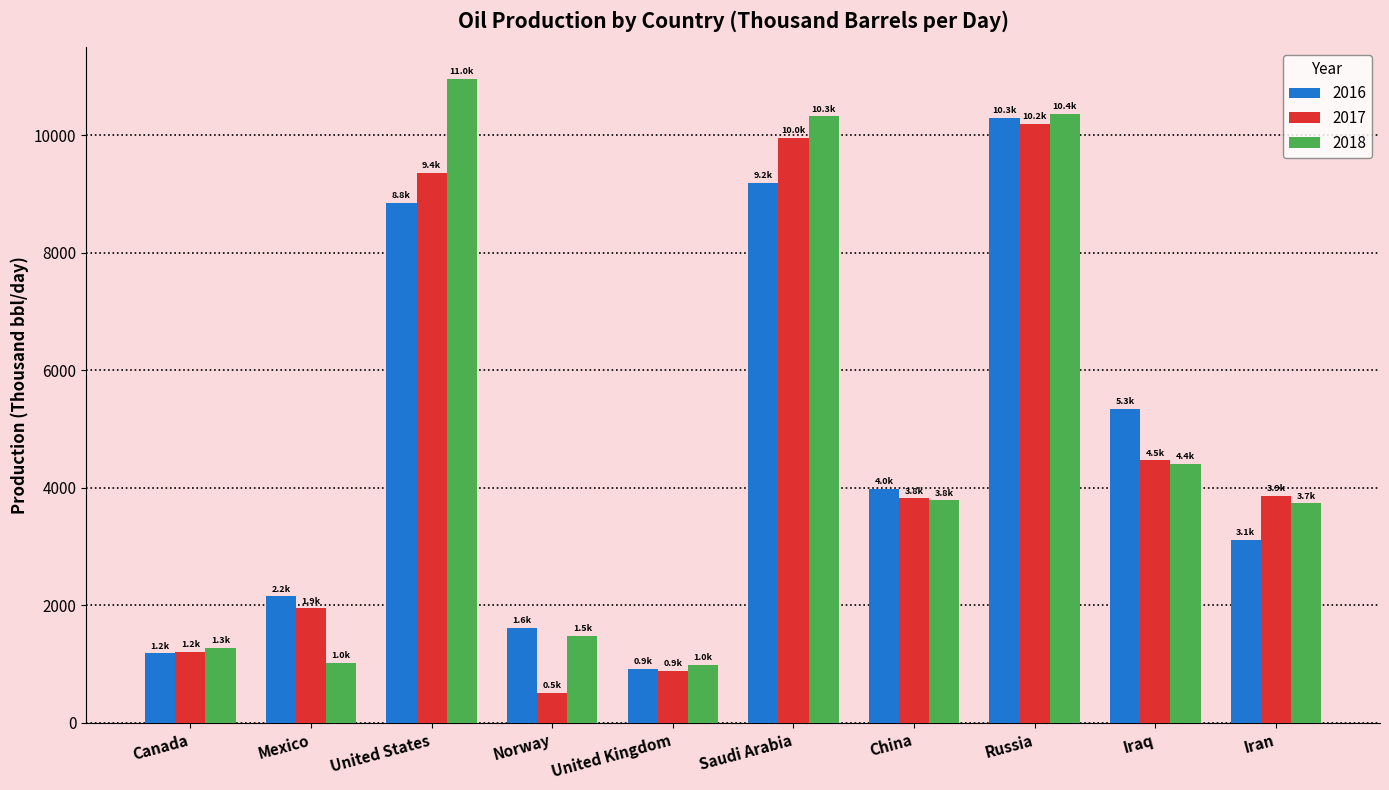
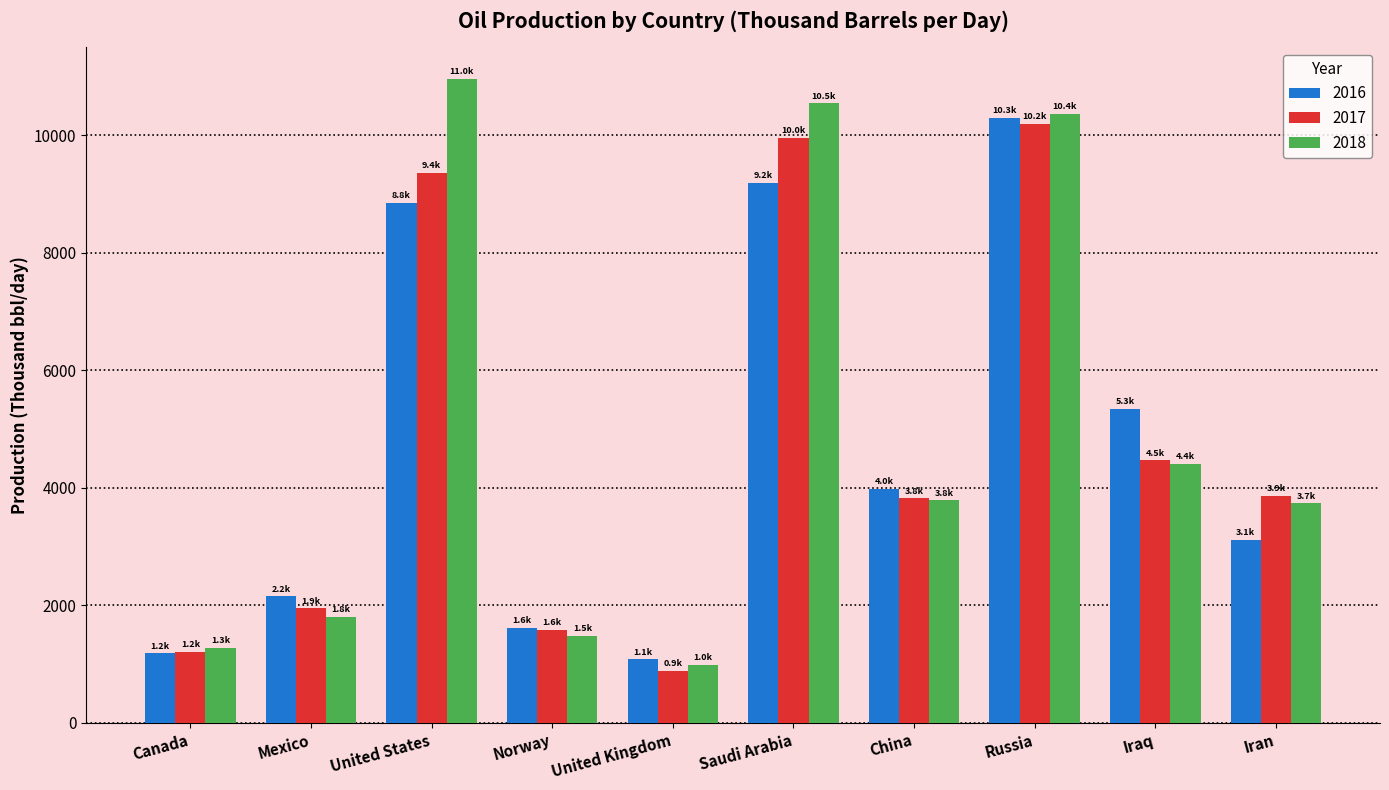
2018, Mexico: 1.0k -> 1.8k
2017, Norway: 0.5k -> 1.6k
2016, United Kingdom: 0.9k -> 1.1k
2018, Saudi Arabia: 10.3k -> 10.5k
